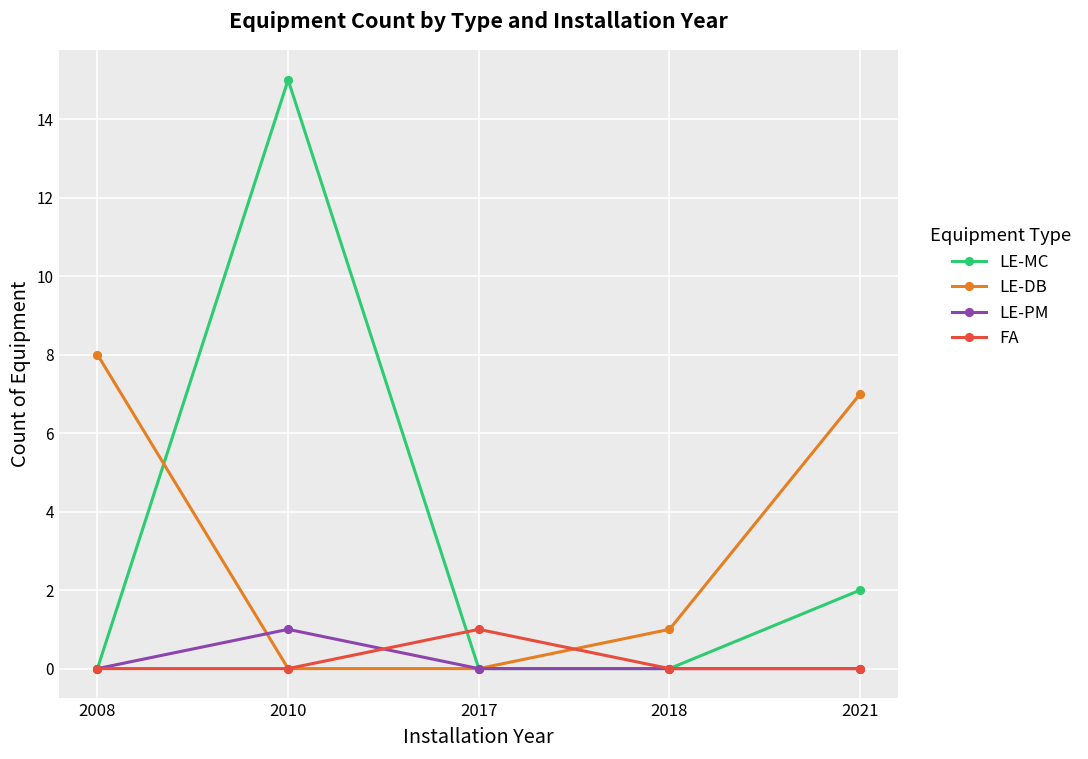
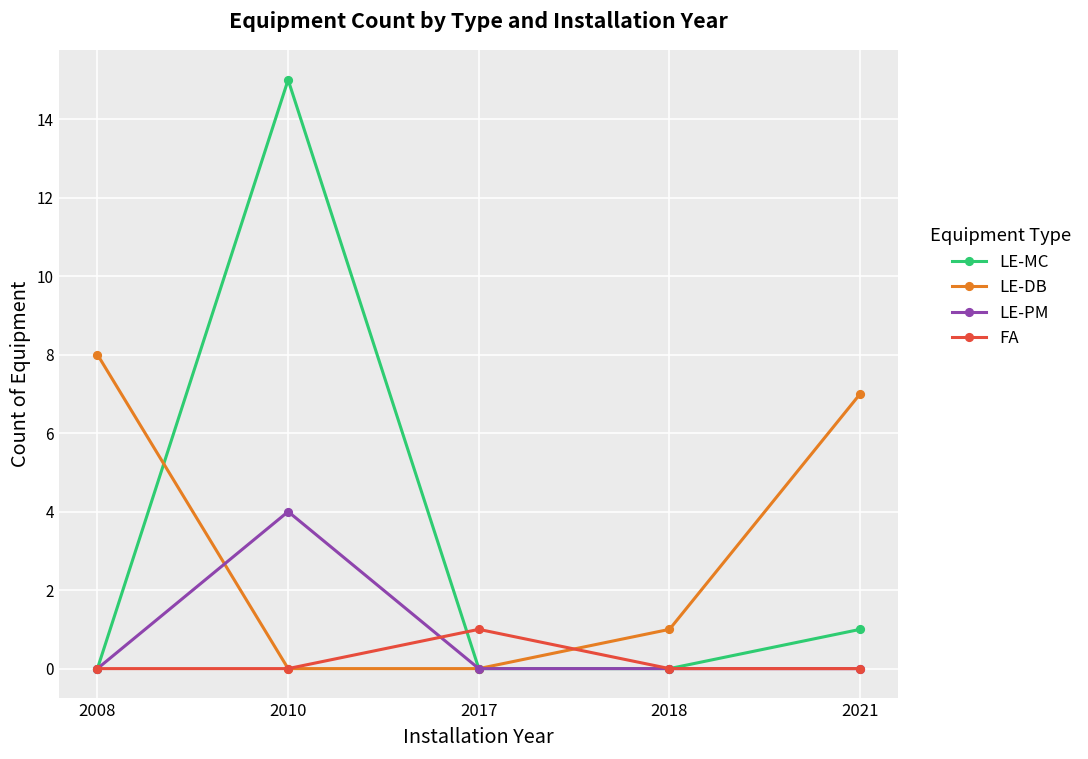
LE-PM, 2010: 1 -> 4
LE-MC, 2021: 2 -> 1
